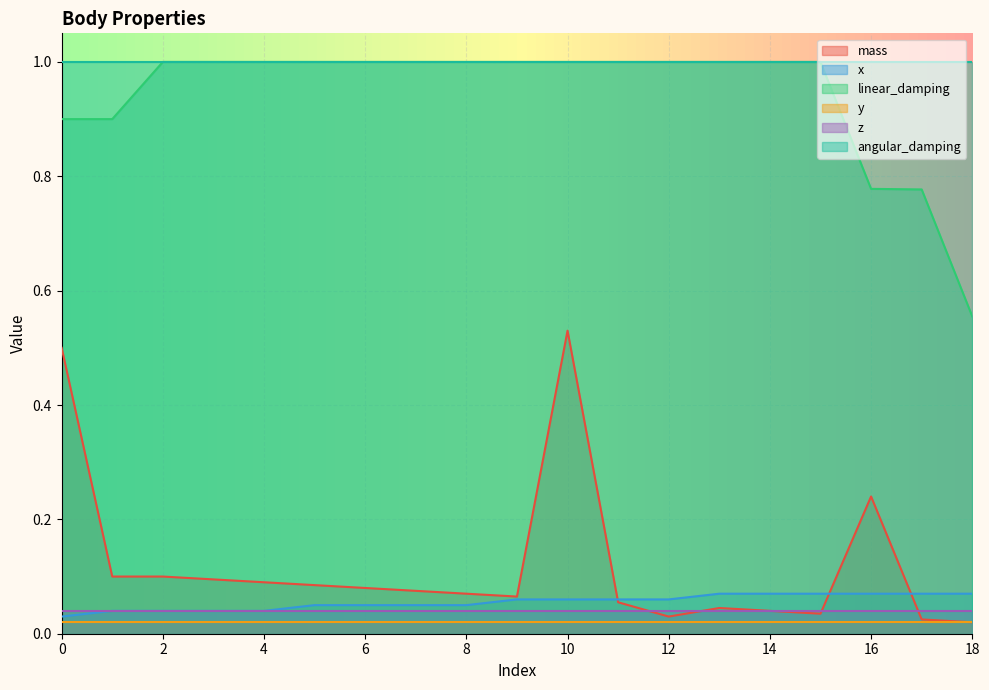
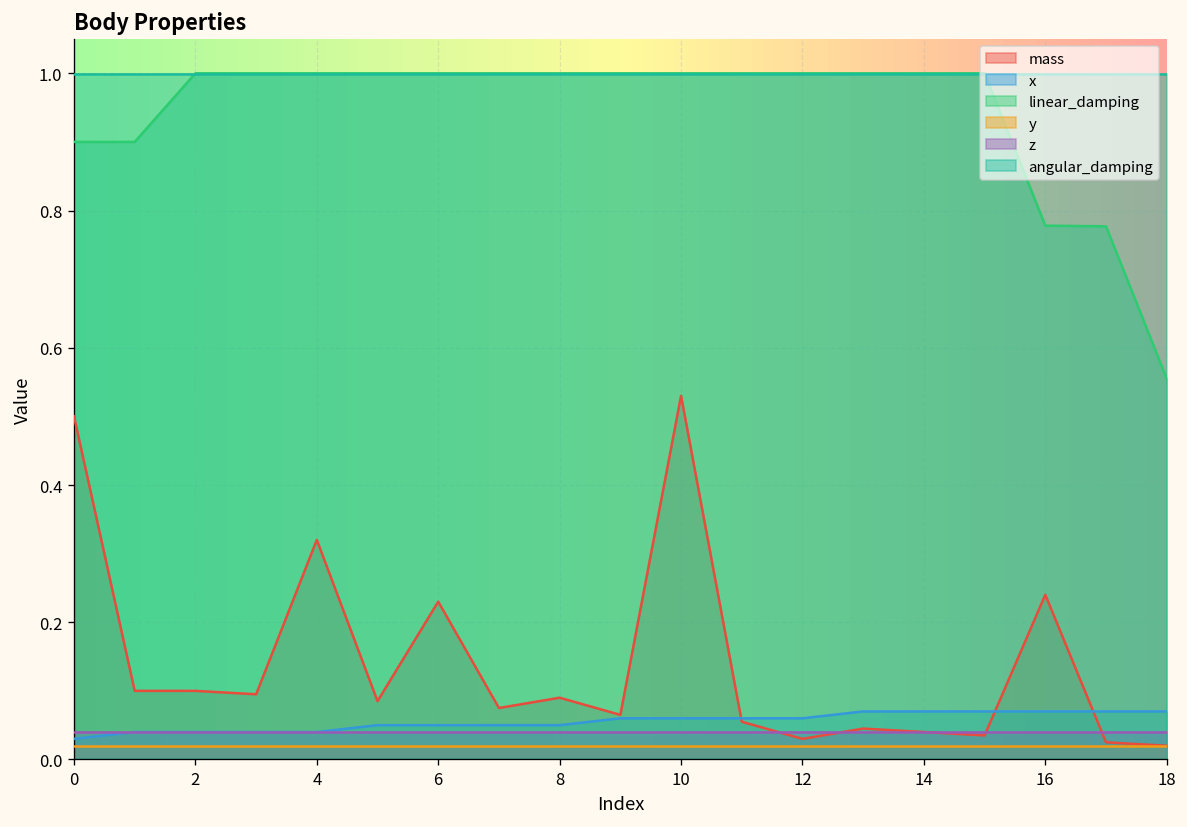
mass, 4: 0.09 -> 0.32
mass, 6: 0.08 -> 0.23
mass, 8: 0.07 -> 0.09
